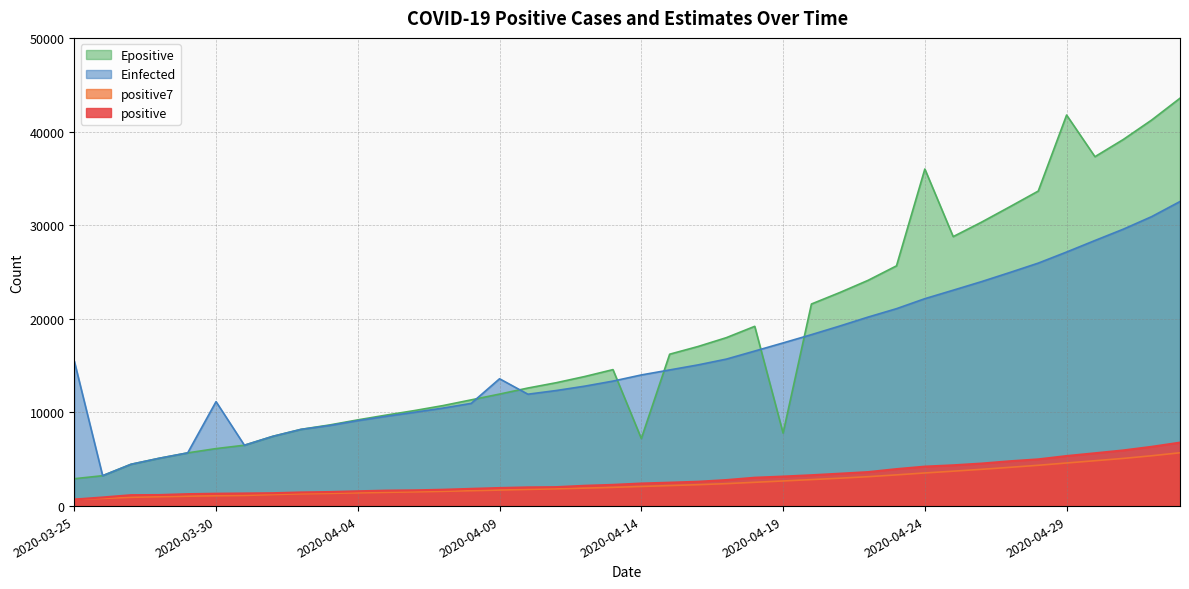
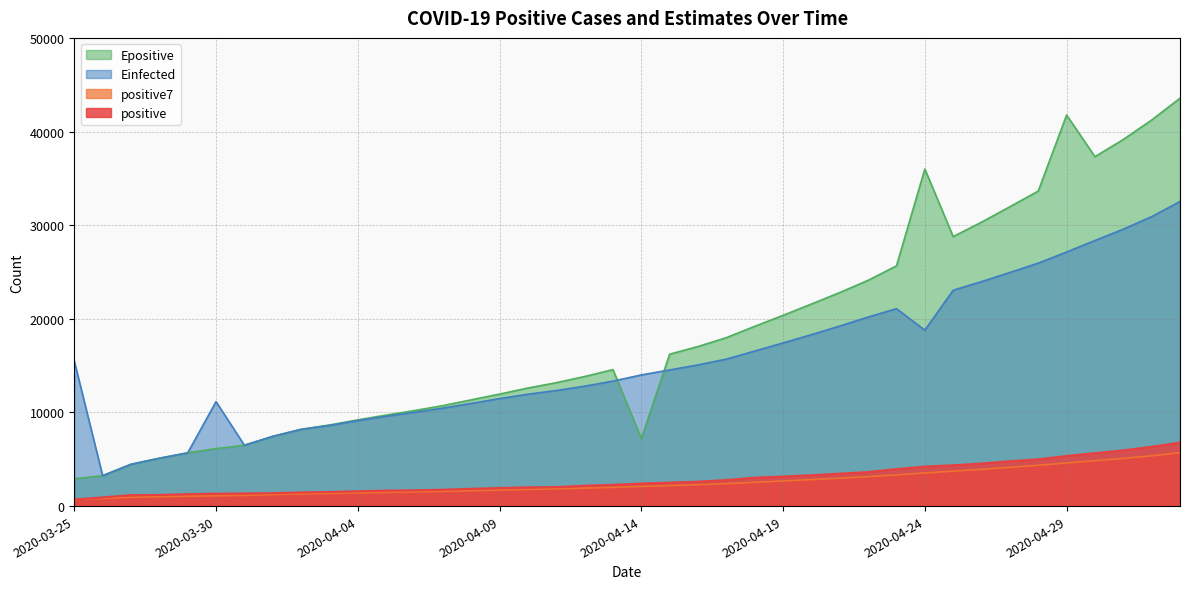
Einfected, 2020-04-09: 14000 -> 11000
Epositive, 2020-04-19: 8000 -> 20000
Einfected, 2020-04-24: 22000 -> 19000
